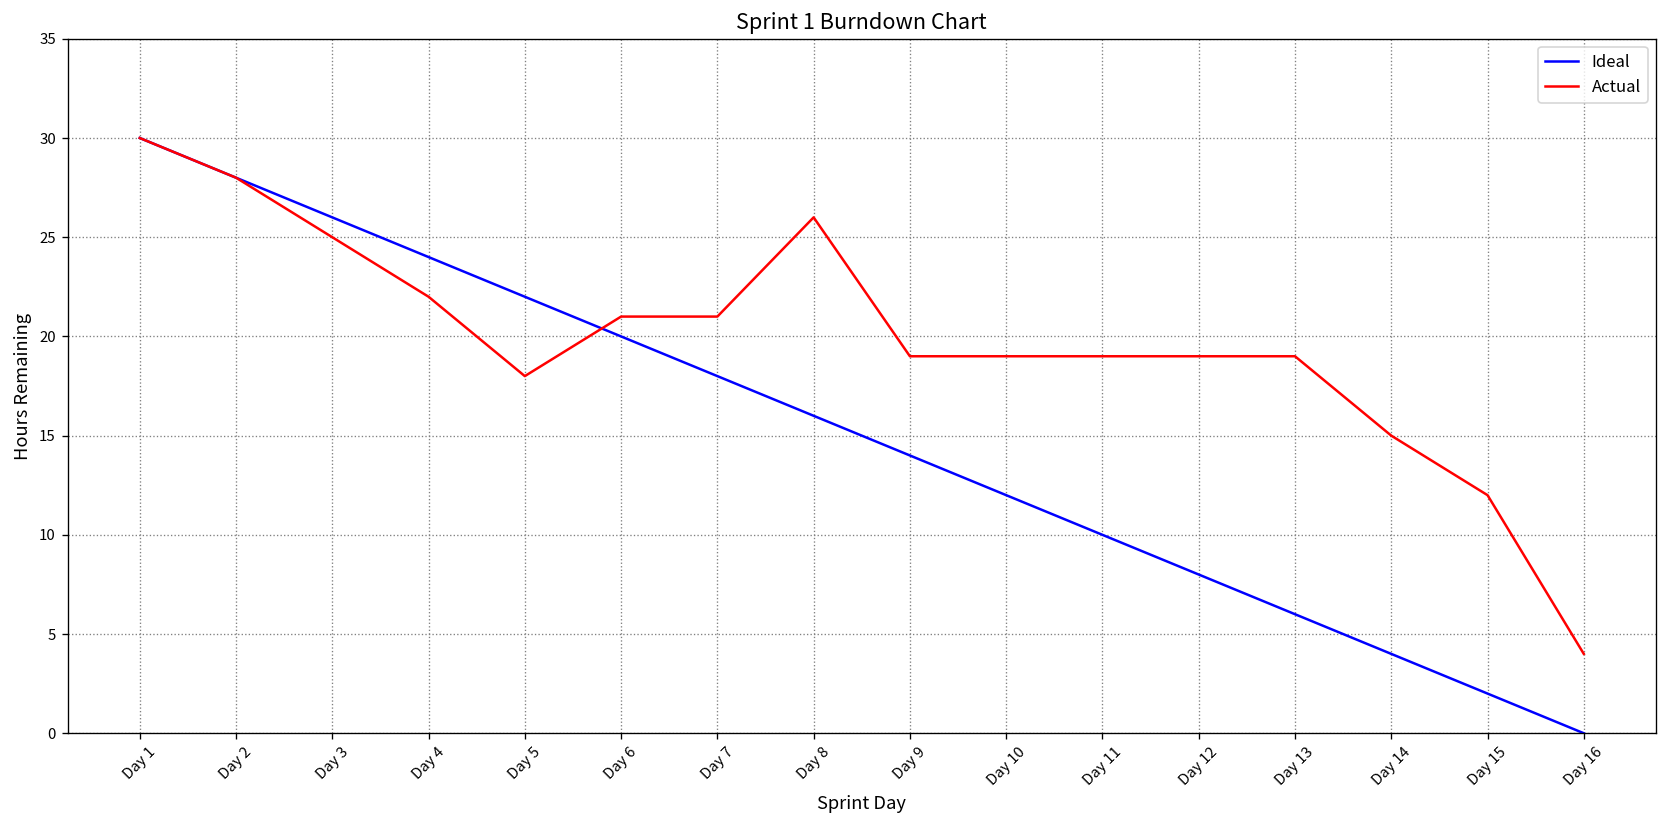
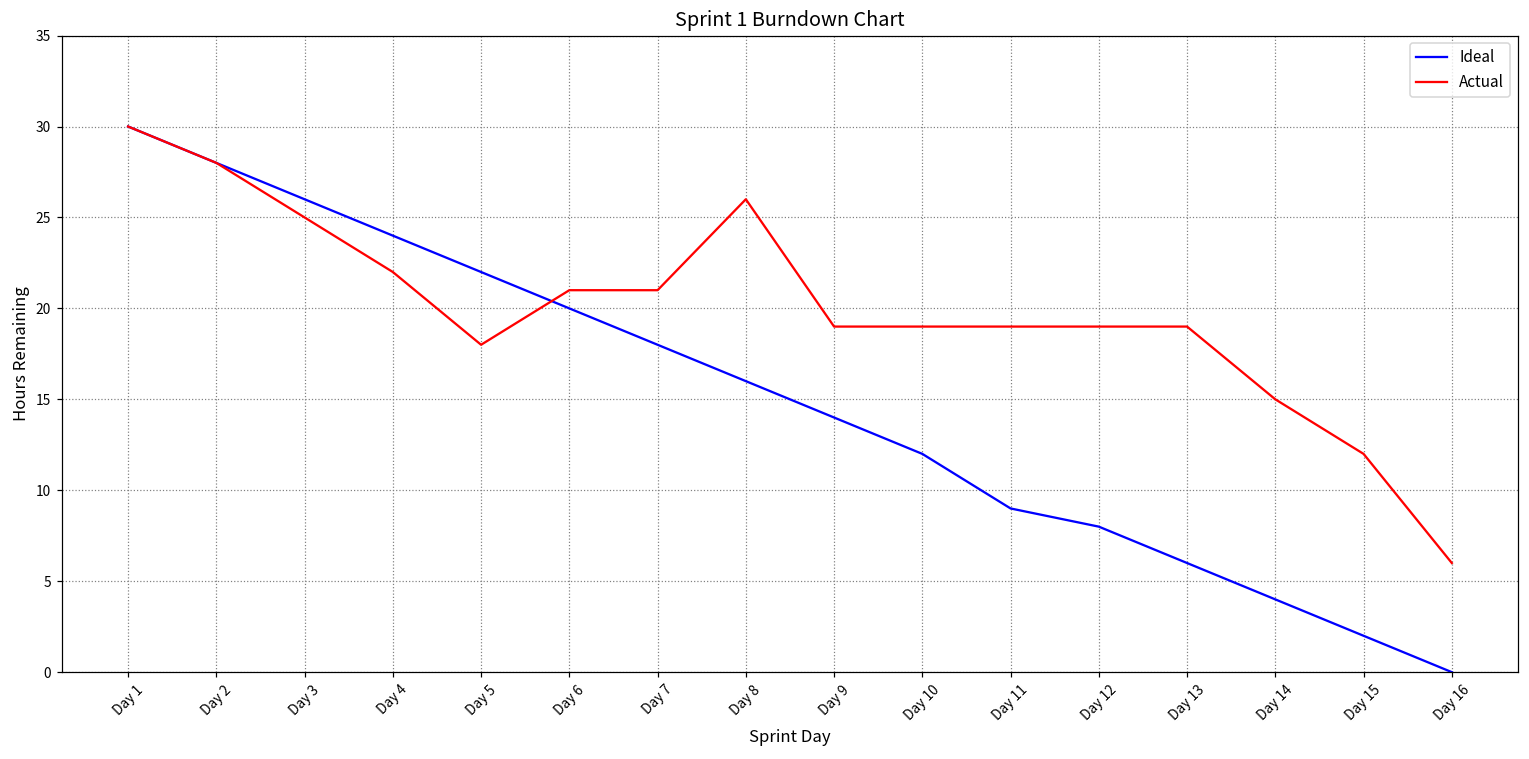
Ideal, Day 11: 10 -> 9
Actual, Day 16: 4 -> 6
